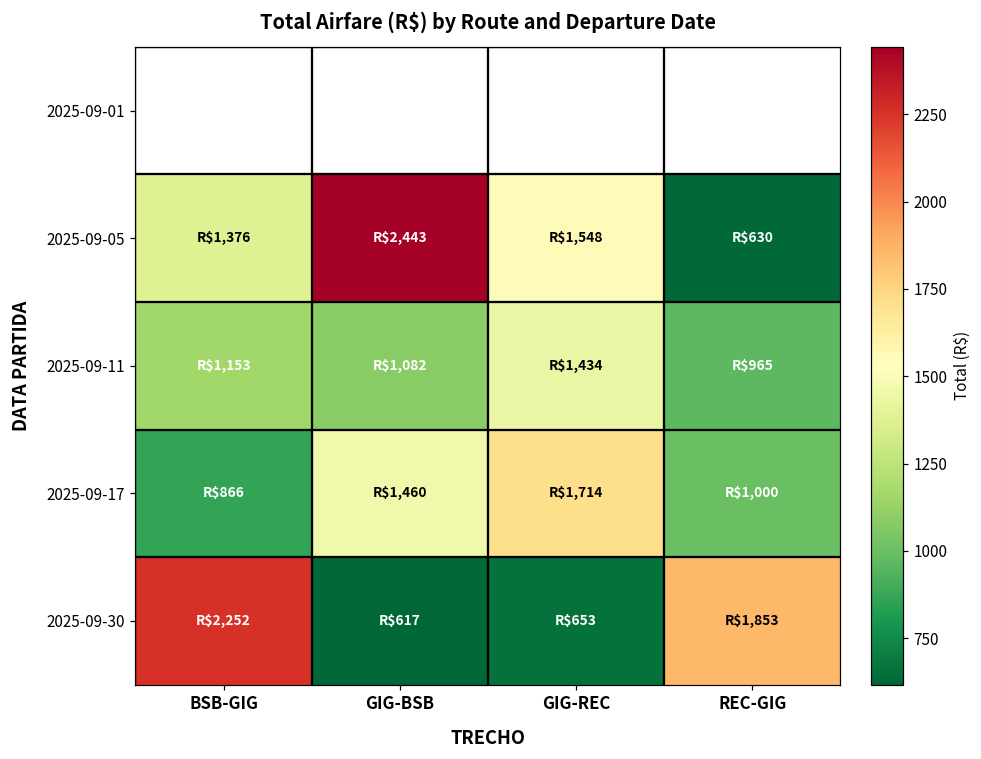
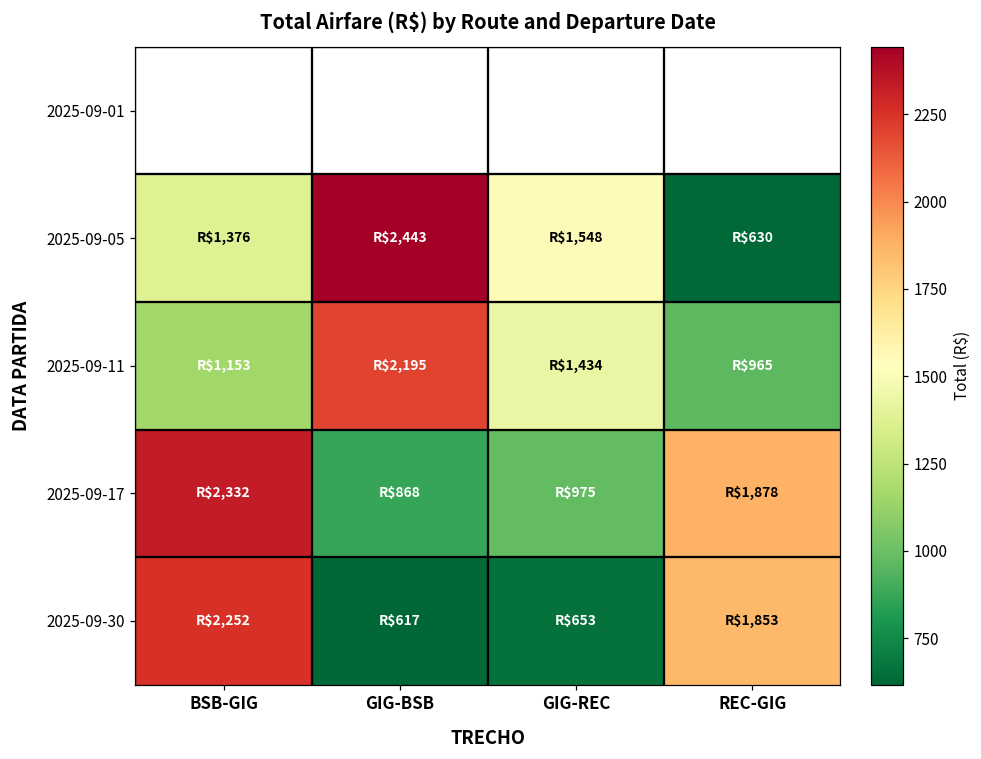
2025-09-11, GIG-BSB: $1,082 -> $2,195
2025-09-17, BSB-GIG: $866 -> $2,332
2025-09-17, GIG-BSB: $1,460 -> $868
2025-09-17, GIG-REC: $1,714 -> $975
2025-09-17, REC-GIG: $1,000 -> $1,878
